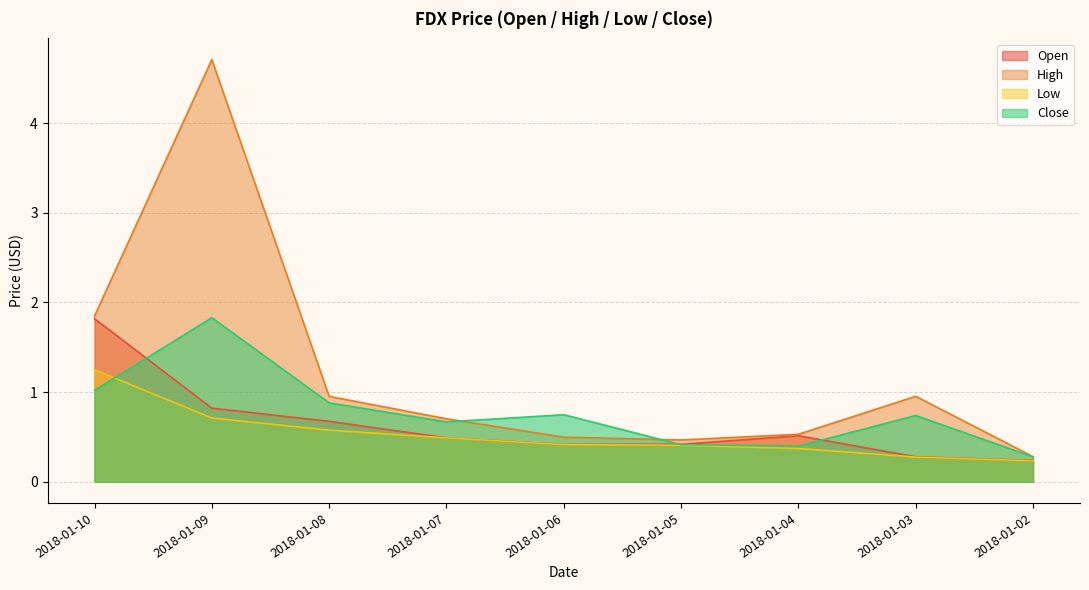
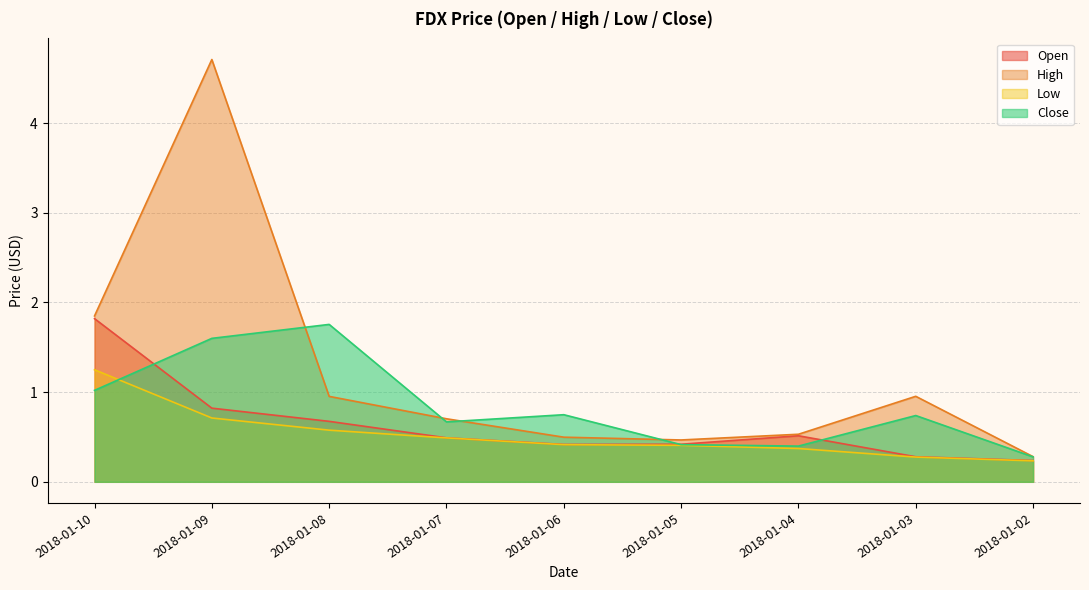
Close, 2018-01-09: 1.8 -> 1.6
Close, 2018-01-08: 0.9 -> 1.8
